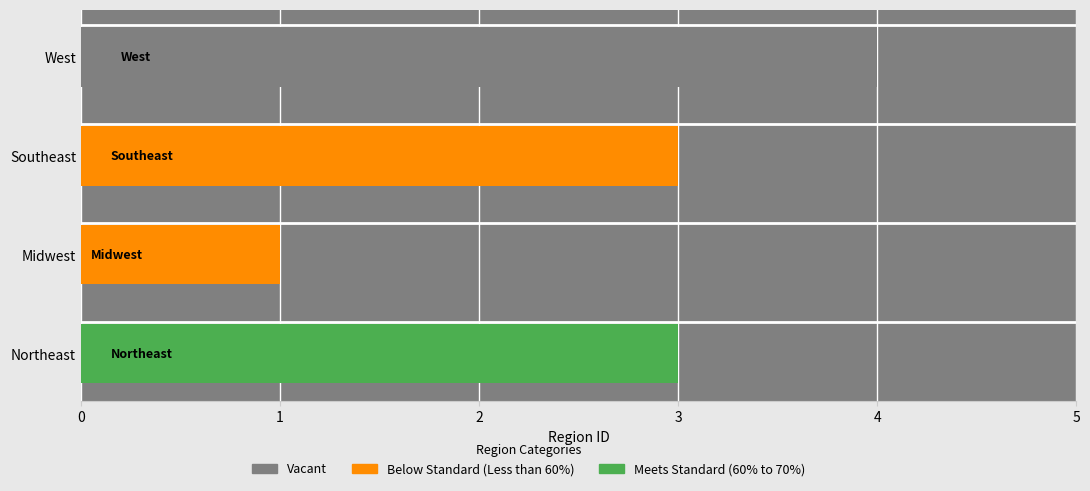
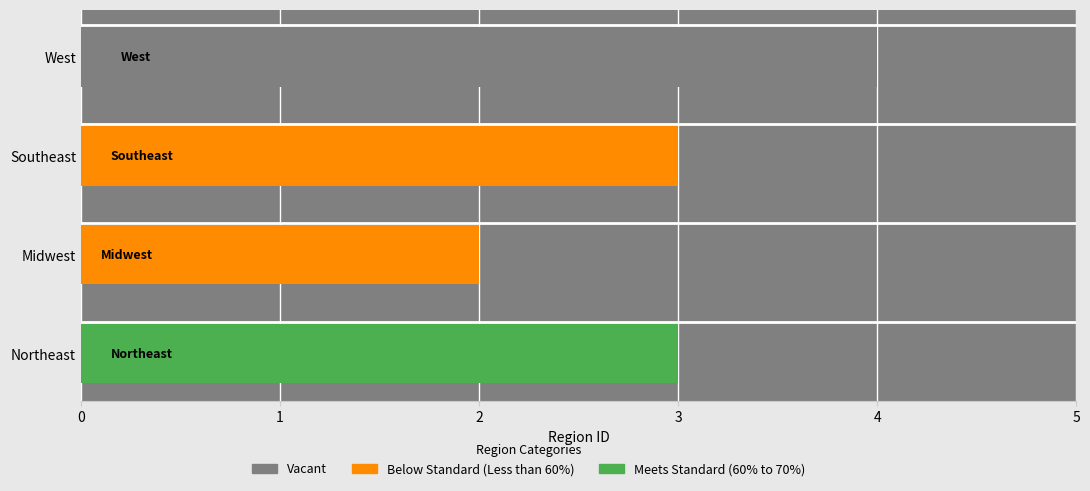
Midwest: 1 -> 2
